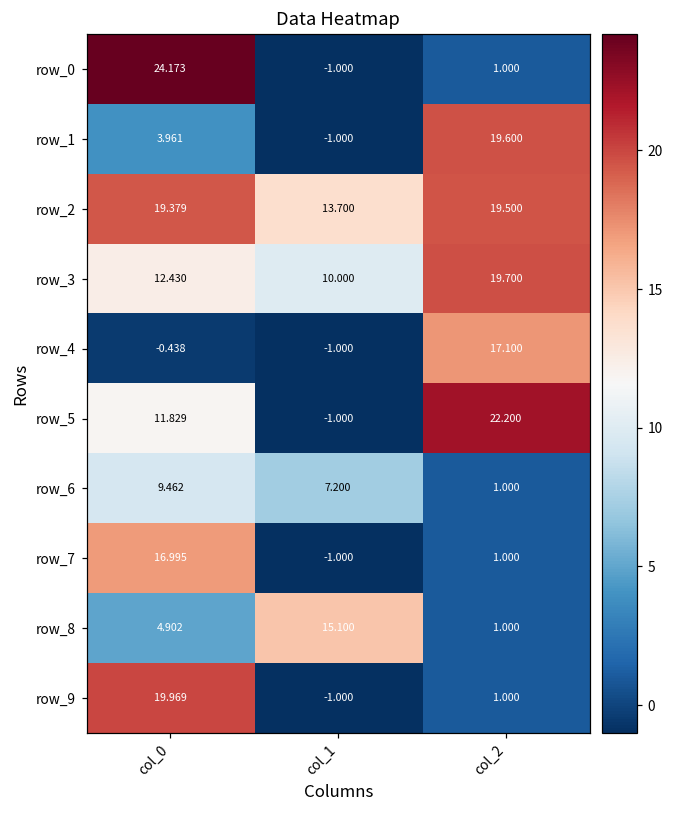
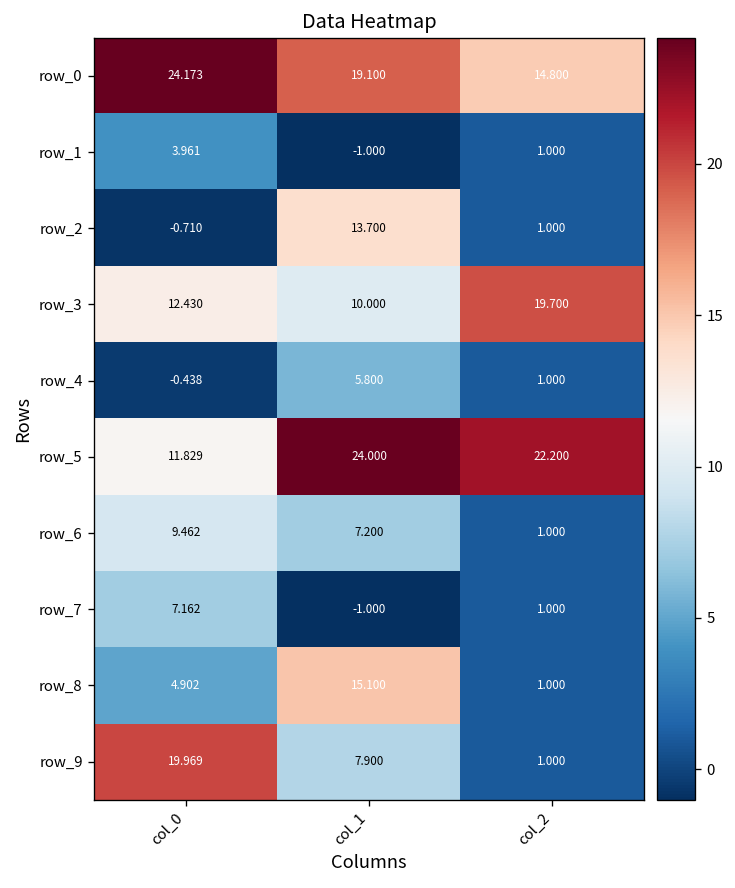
row_0, col_1: -1.000 -> 19.100
row_0, col_2: 1.000 -> 14.800
row_1, col_2: 19.600 -> 1.000
row_2, col_0: 19.379 -> -0.710
row_2, col_2: 19.500 -> 1.000
row_4, col_1: -1.000 -> 5.800
row_4, col_2: 17.100 -> 1.000
row_5, col_1: -1.000 -> 24.000
row_7, col_0: 16.995 -> 7.162
row_9, col_1: -1.000 -> 7.900
